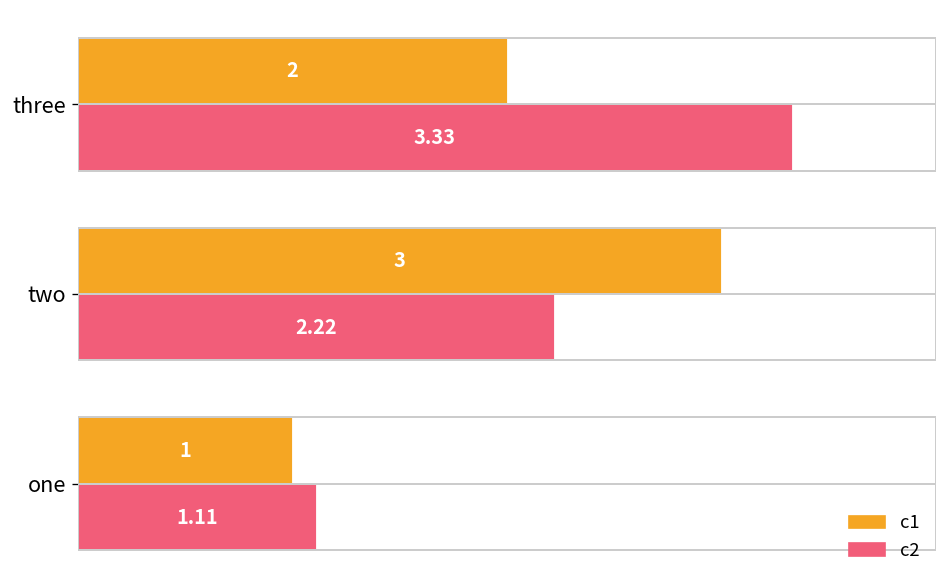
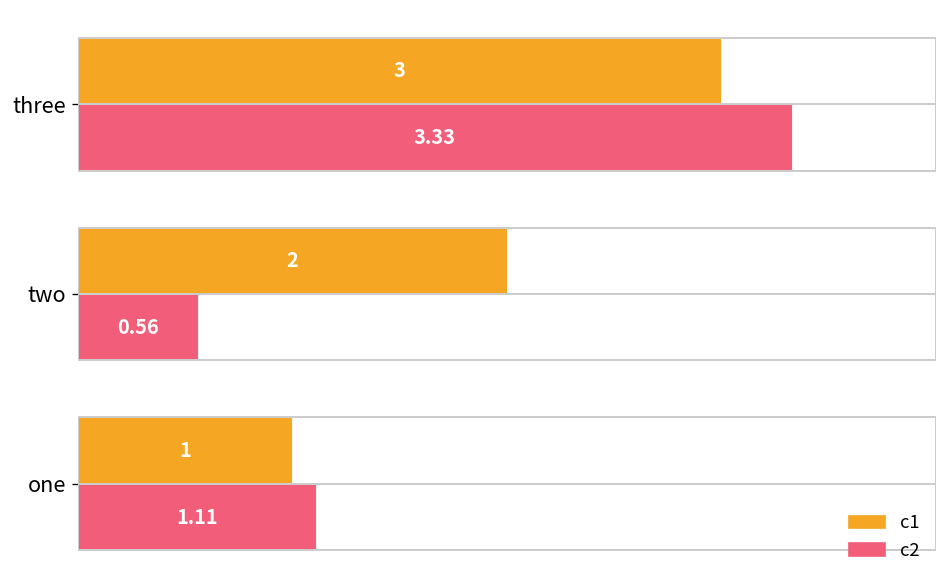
c1, three: 2 -> 3
c1, two: 3 -> 2
c2, two: 2.22 -> 0.56
